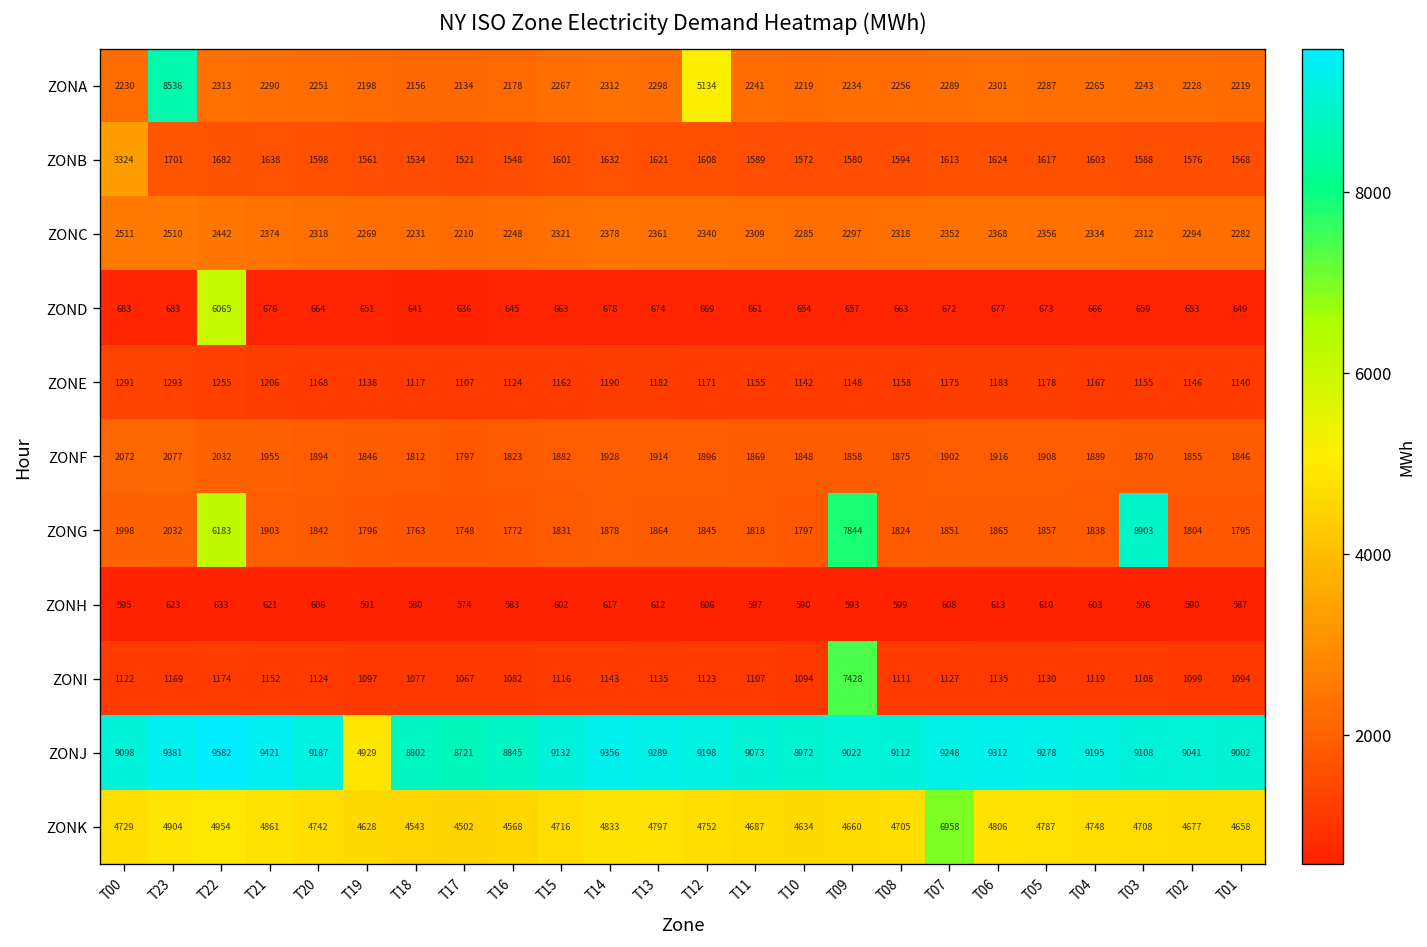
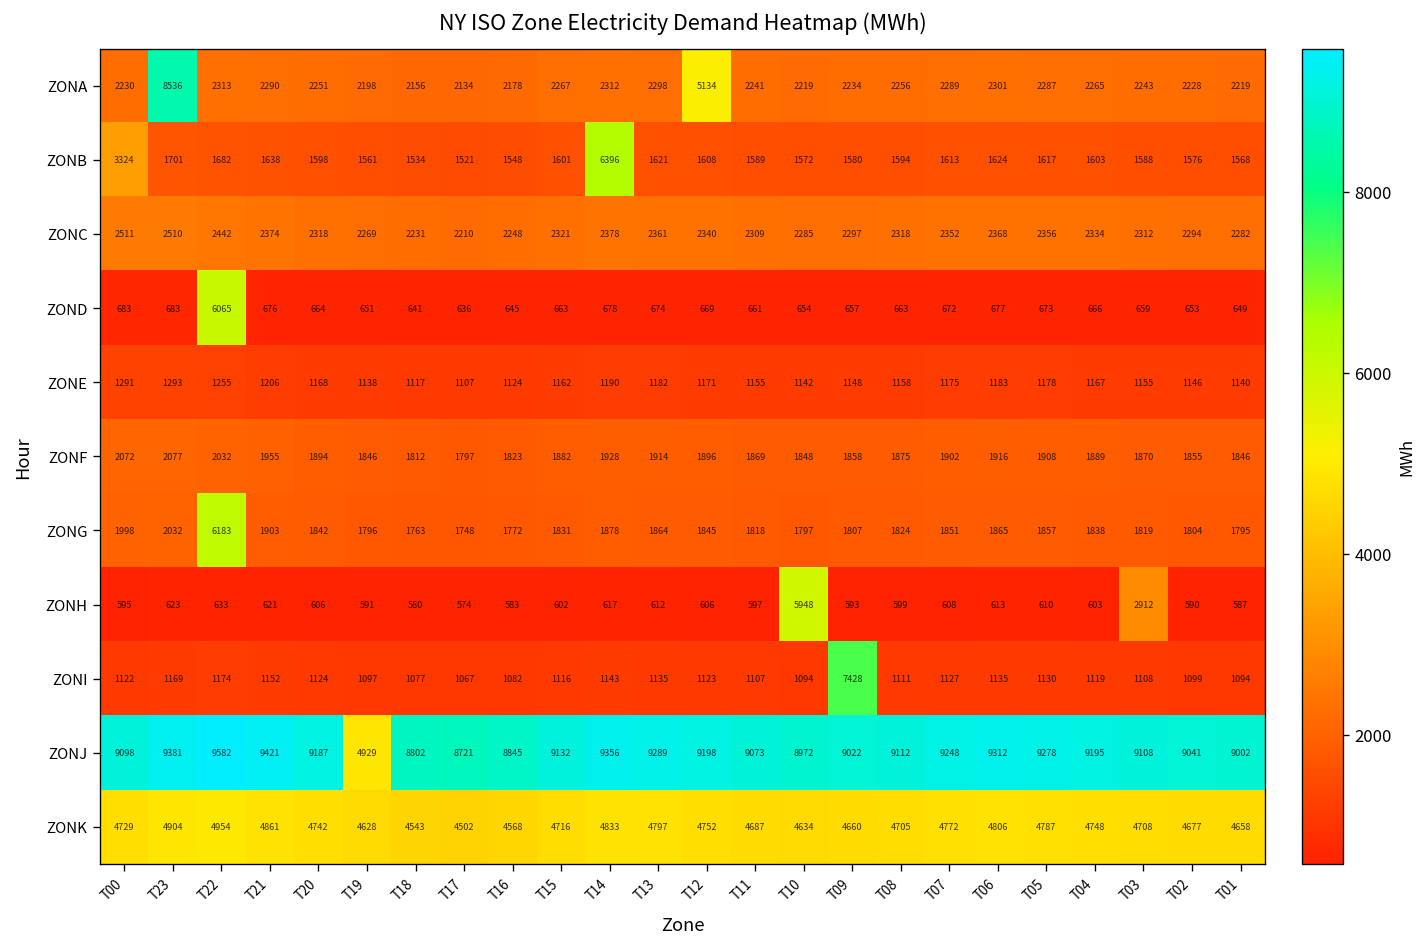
ZONB, T14: 1632 -> 6396
ZONG, T09: 7844 -> 1807
ZONG, T03: 8903 -> 1819
ZONH, T10: 590 -> 5948
ZONH, T03: 596 -> 2912
ZONK, T07: 6958 -> 4772
